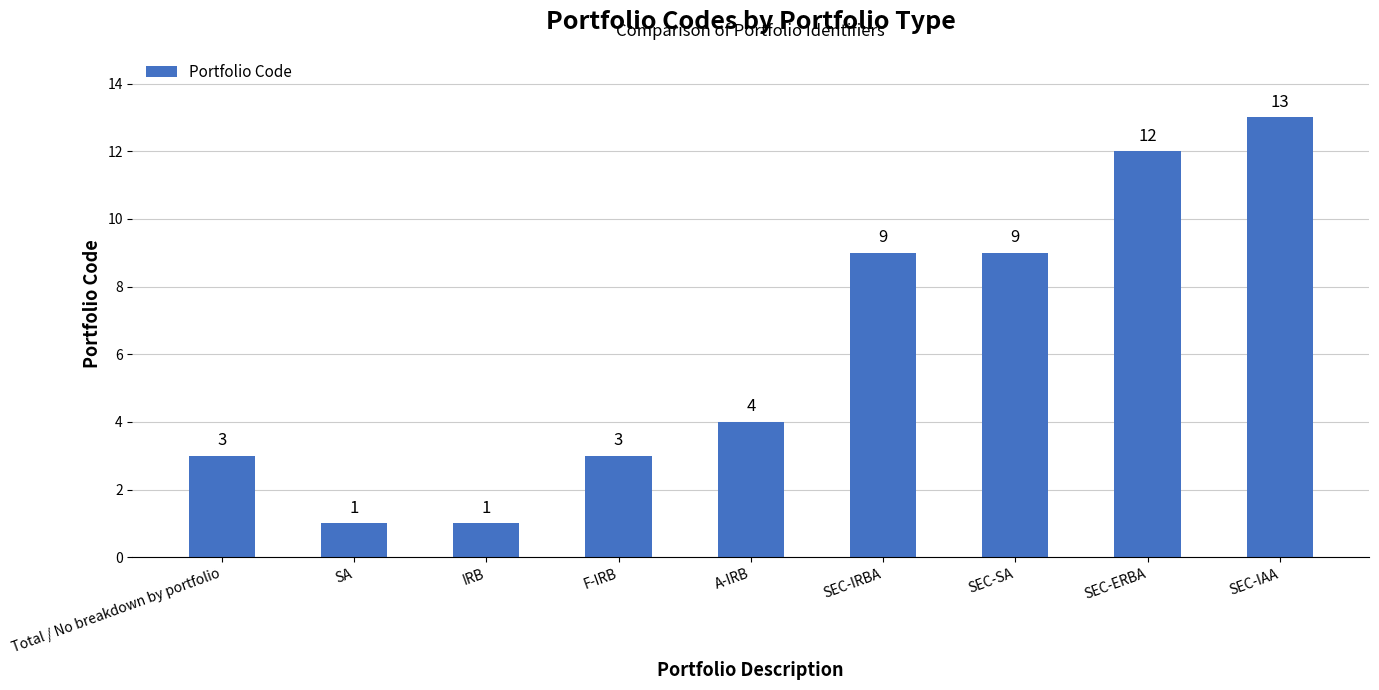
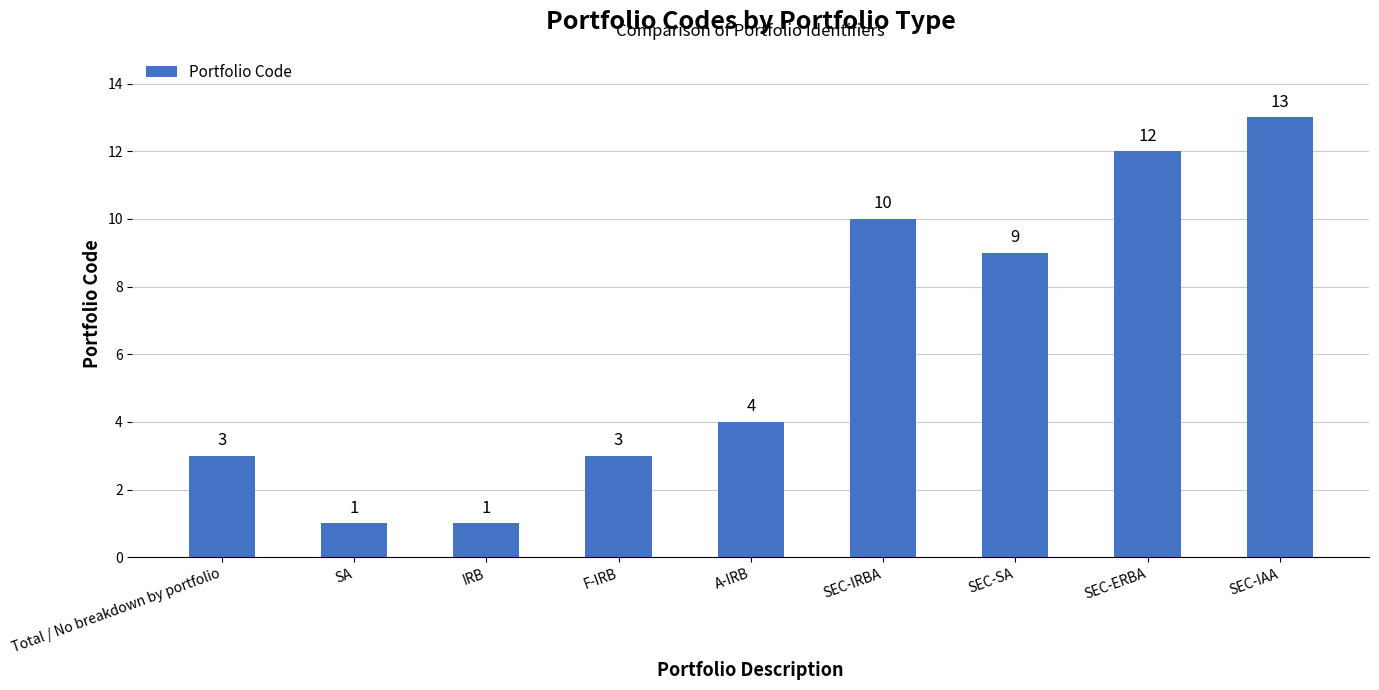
SEC-IRBA: 9 -> 10
